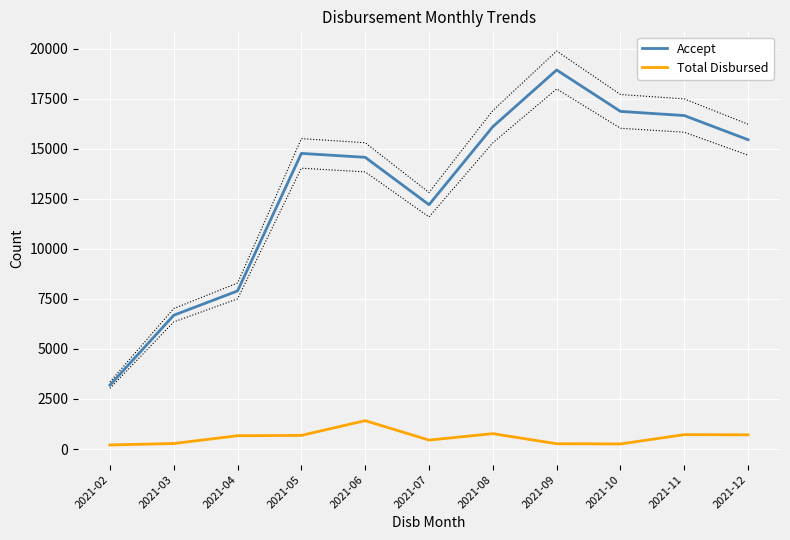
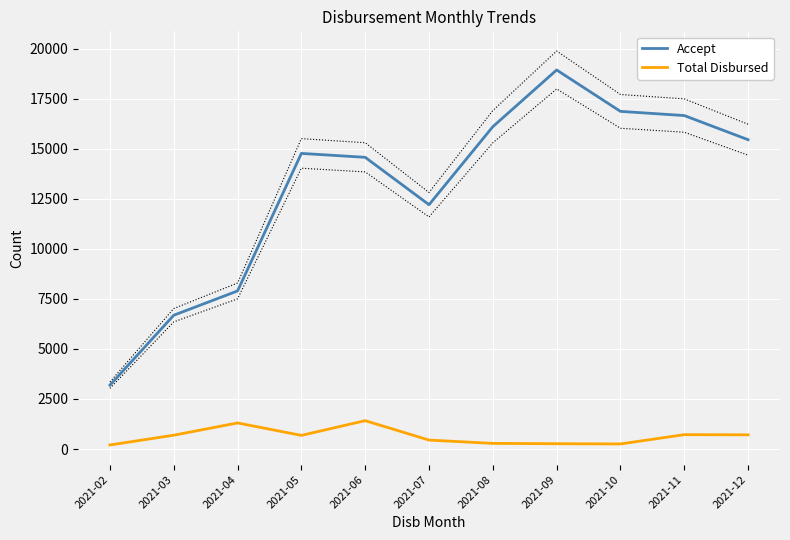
Total Disbursed, 2021-03: 300 -> 700
Total Disbursed, 2021-04: 700 -> 1300
Total Disbursed, 2021-08: 800 -> 300
